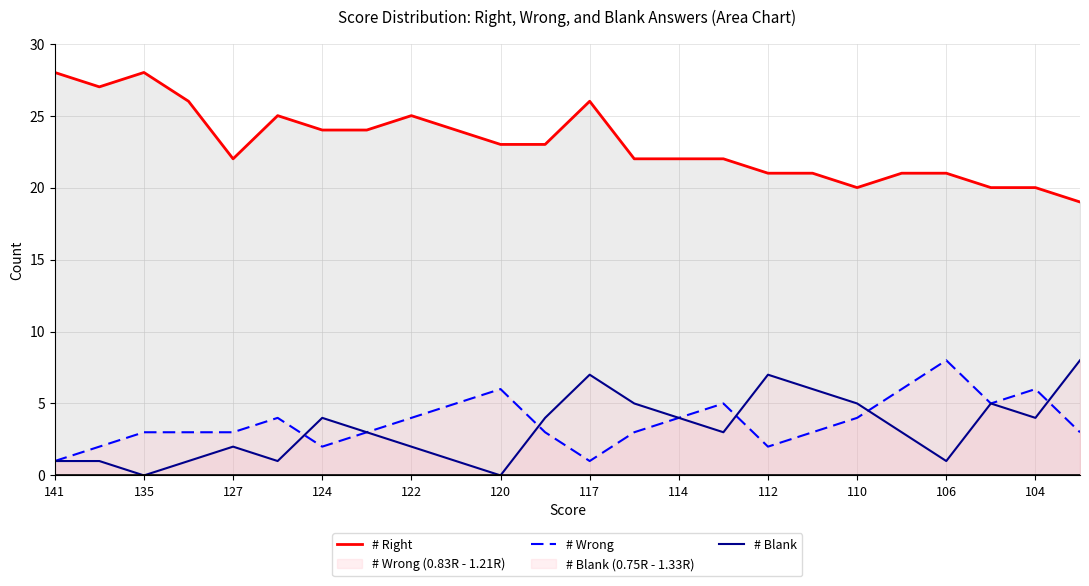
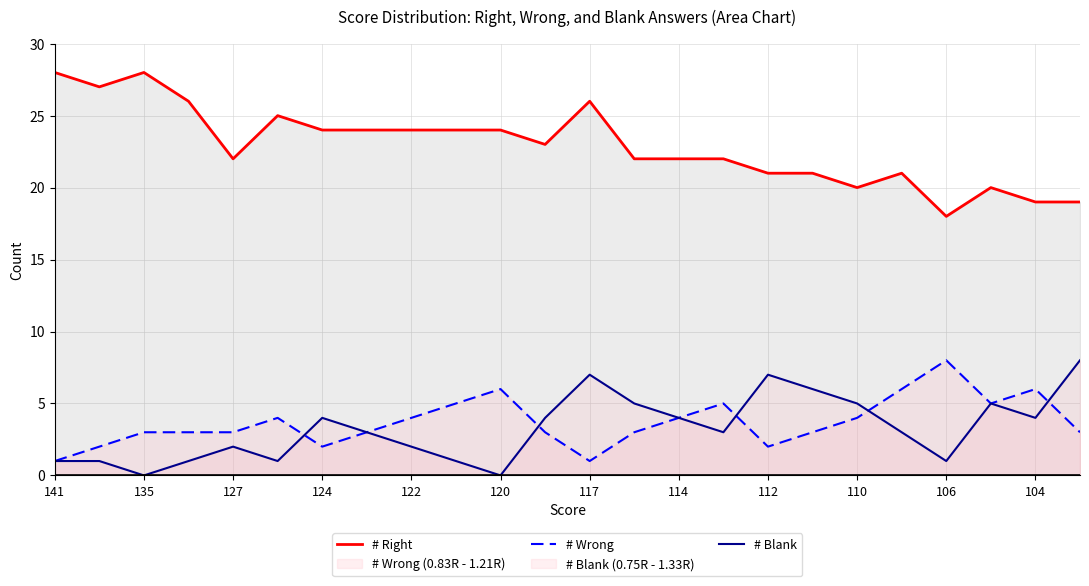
# Right, 122: 25 -> 24
# Right, 120: 23 -> 24
# Right, 106: 21 -> 18
# Right, 104: 20 -> 19
